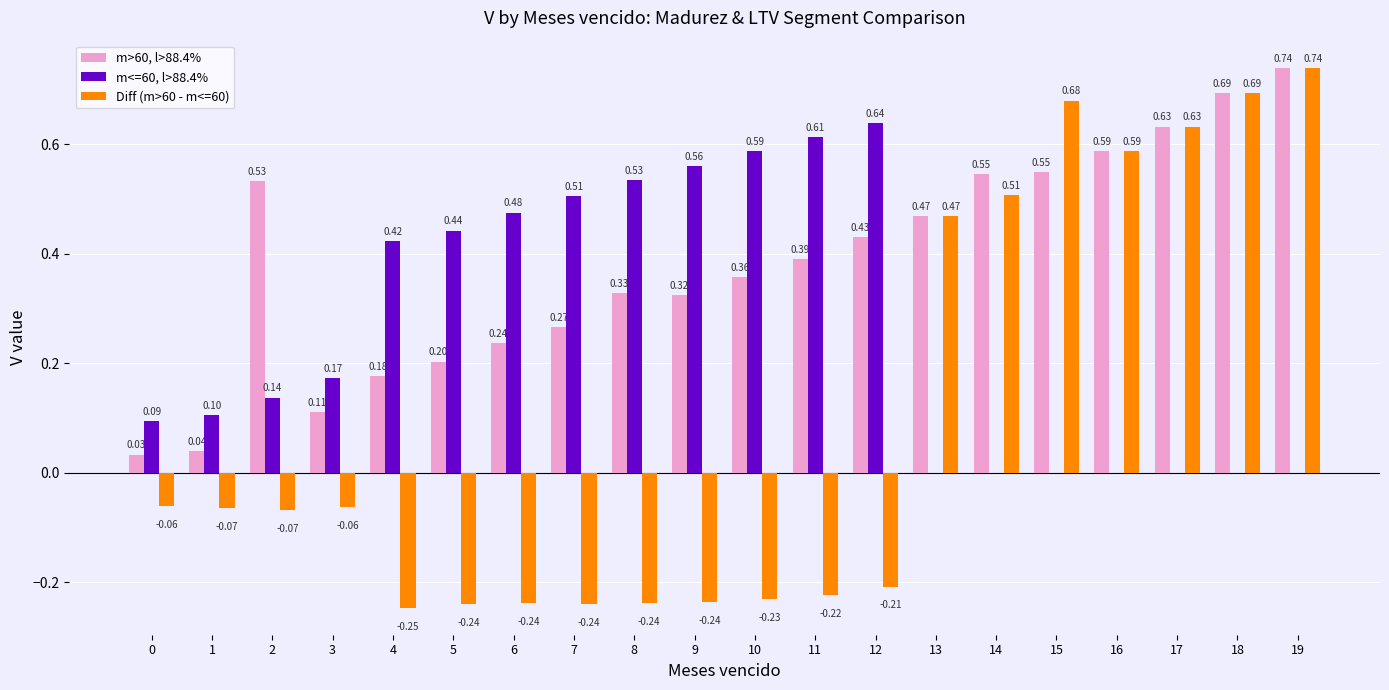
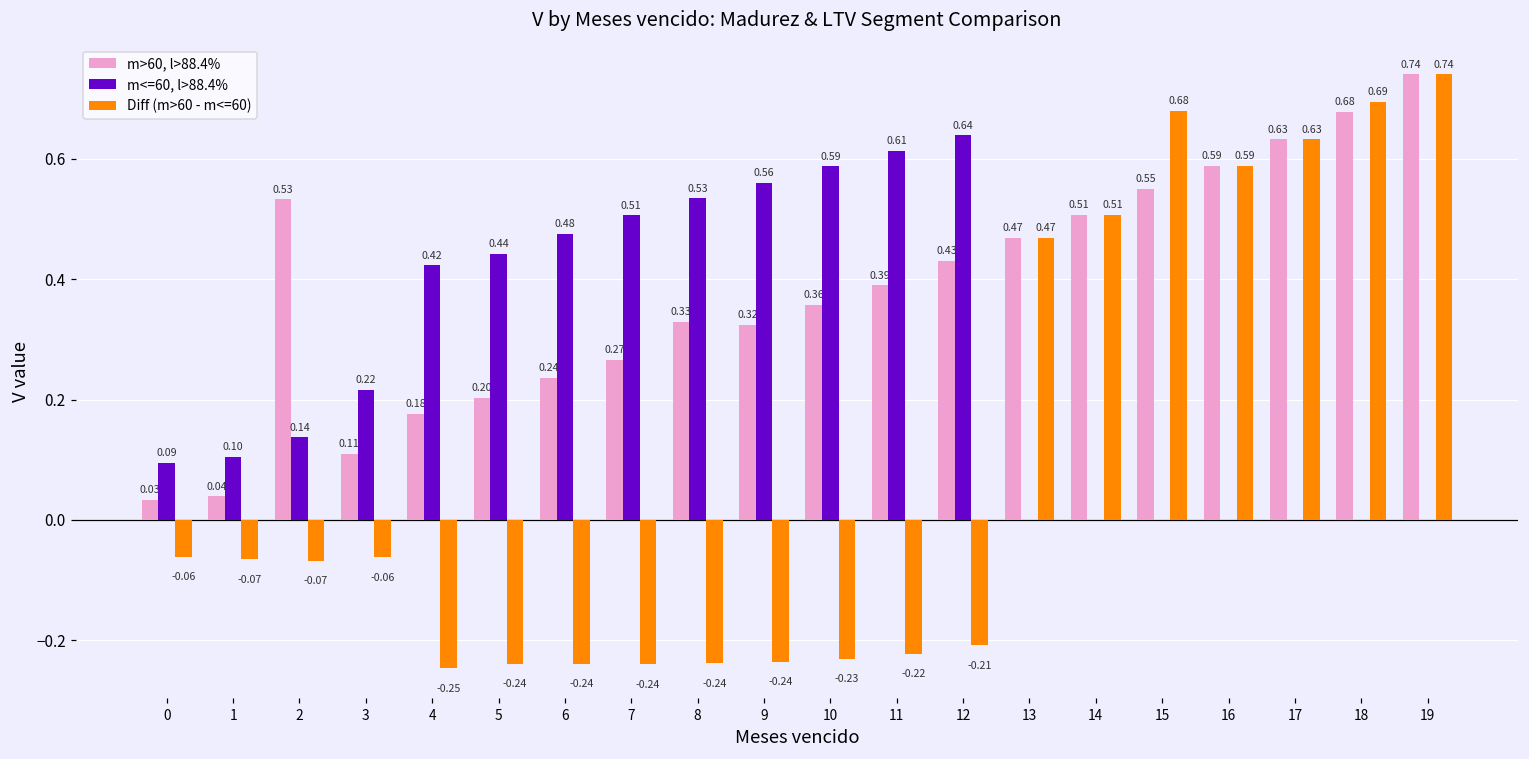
m<=60, l>88.4%, 3: 0.17 -> 0.22
m>60, l>88.4%, 14: 0.55 -> 0.51
m>60, l>88.4%, 18: 0.69 -> 0.68
